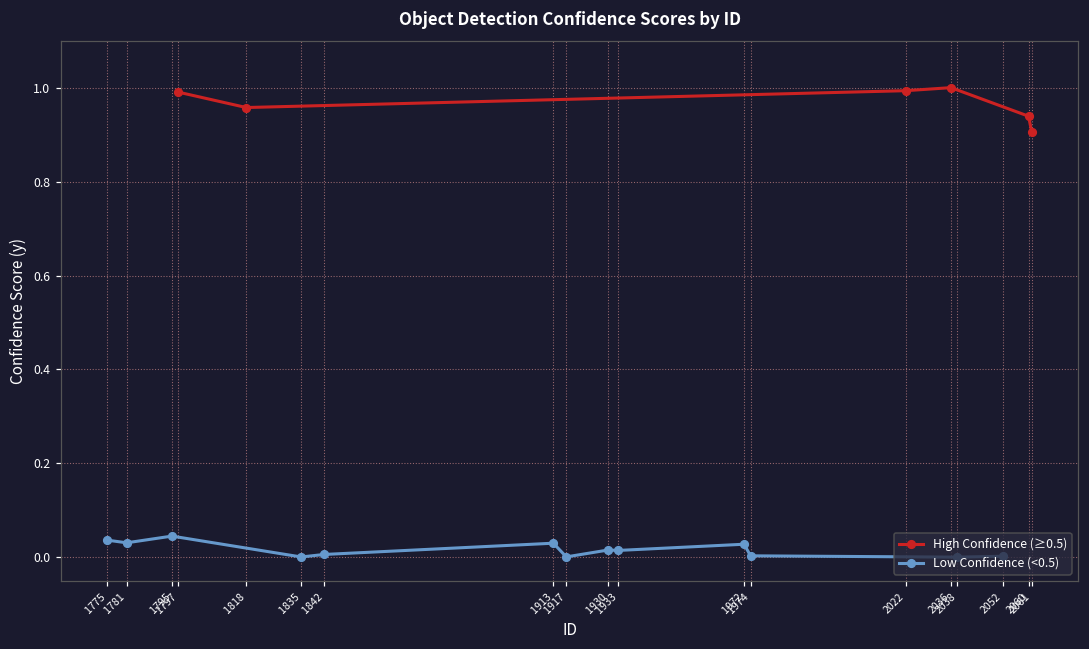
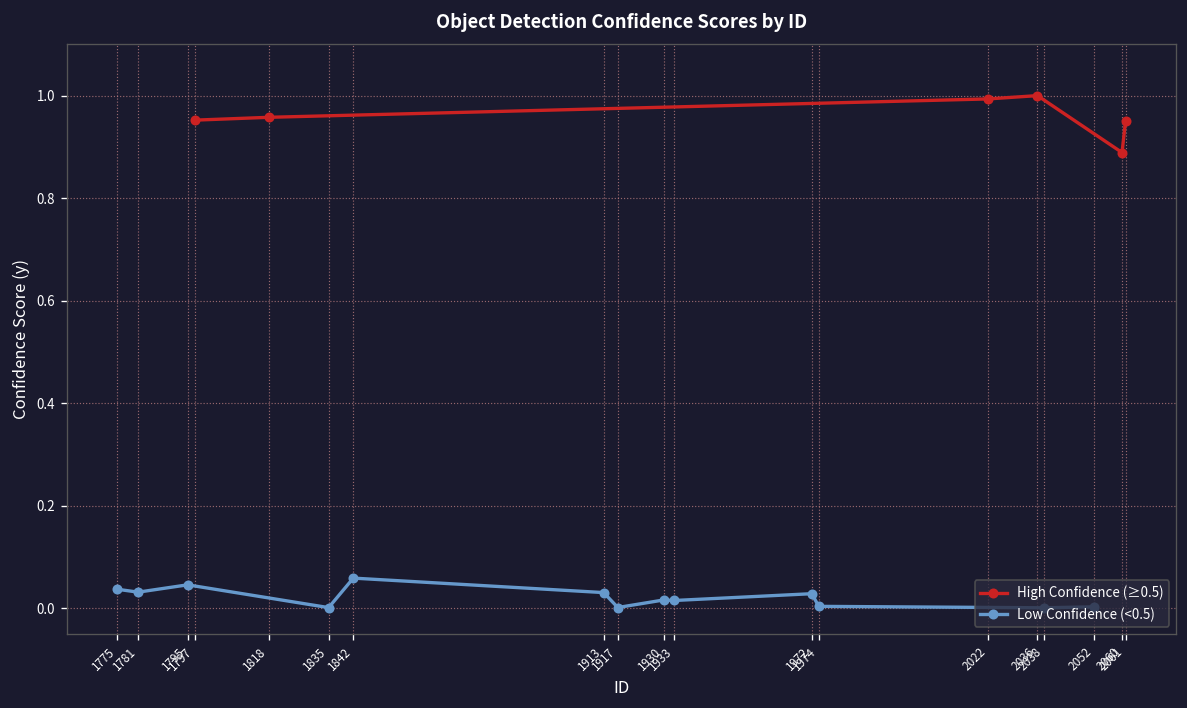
High Confidence (≥0.5), 1797: 0.99 -> 0.95
Low Confidence (<0.5), 1842: 0.01 -> 0.06
High Confidence (≥0.5), 2060: 0.94 -> 0.89
High Confidence (≥0.5), 2061: 0.90 -> 0.95
